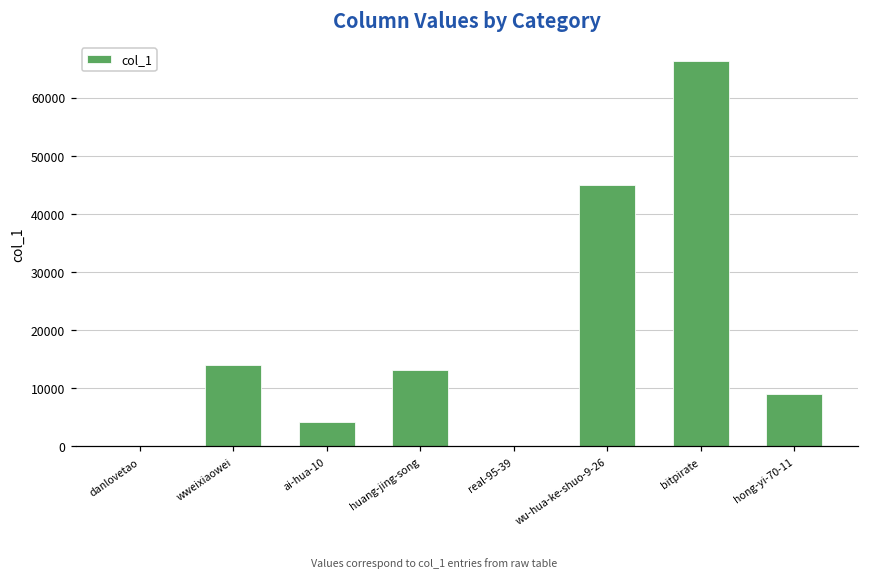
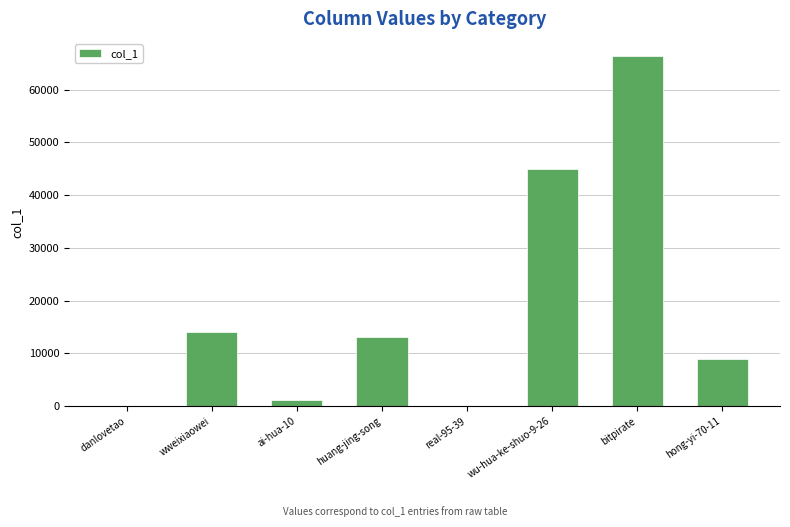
ai-hua-10: 4000 -> 1000
